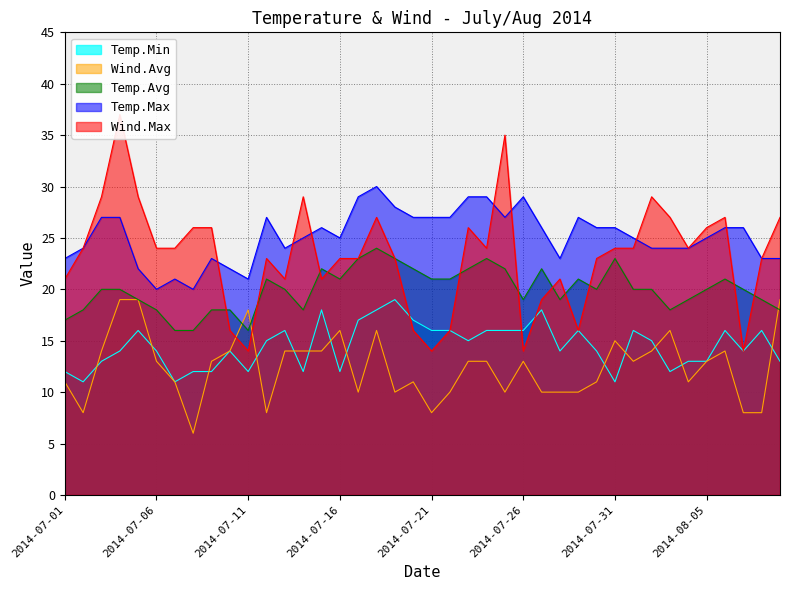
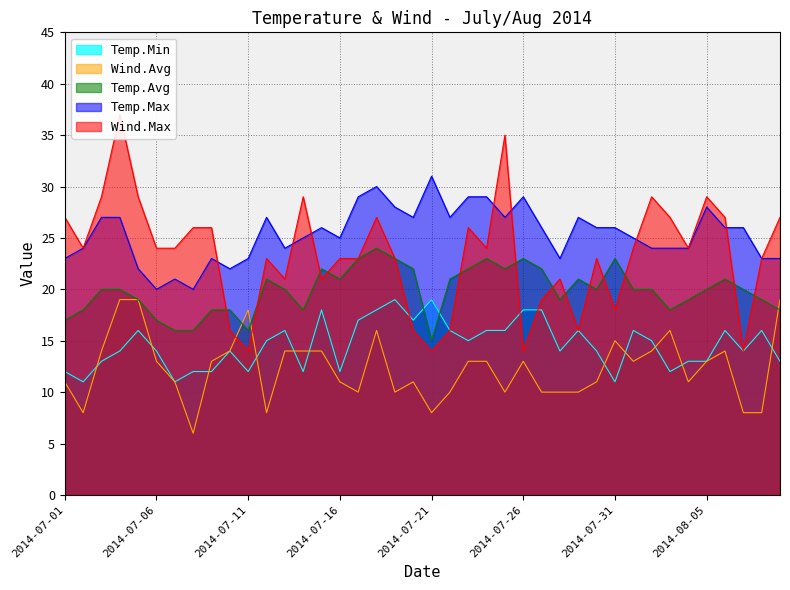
Wind.Max, 2014-07-01: 21 -> 27
Temp.Avg, 2014-07-06: 18 -> 17
Temp.Max, 2014-07-11: 21 -> 23
Wind.Avg, 2014-07-16: 16 -> 11
Temp.Min, 2014-07-21: 16 -> 19
Temp.Avg, 2014-07-21: 21 -> 15
Temp.Max, 2014-07-21: 27 -> 31
Temp.Min, 2014-07-26: 16 -> 18
Temp.Avg, 2014-07-26: 19 -> 23
Wind.Max, 2014-07-31: 24 -> 18
Temp.Max, 2014-08-05: 25 -> 28
Wind.Max, 2014-08-05: 26 -> 29
